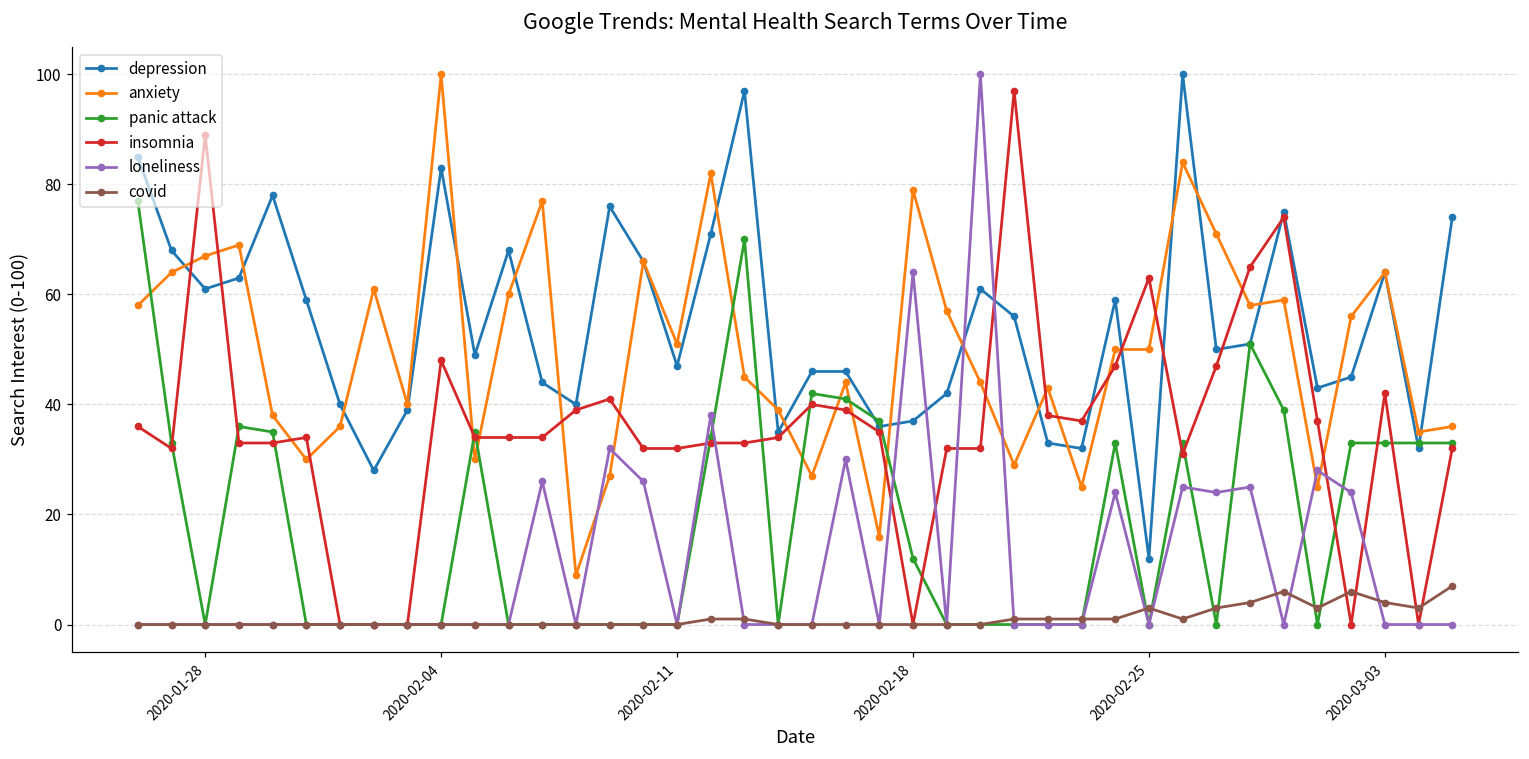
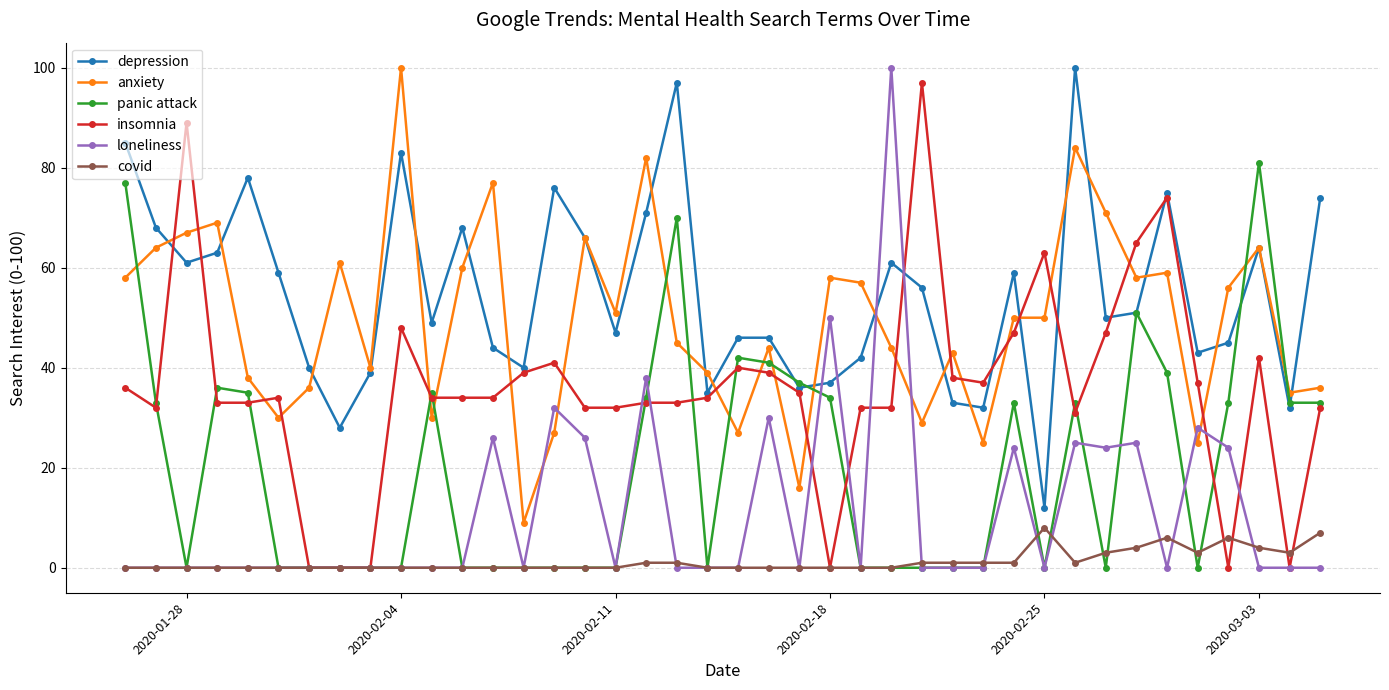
anxiety, 2020-02-18: 79 -> 58
panic attack, 2020-02-18: 12 -> 34
loneliness, 2020-02-18: 64 -> 50
covid, 2020-02-25: 3 -> 8
panic attack, 2020-03-03: 33 -> 81
